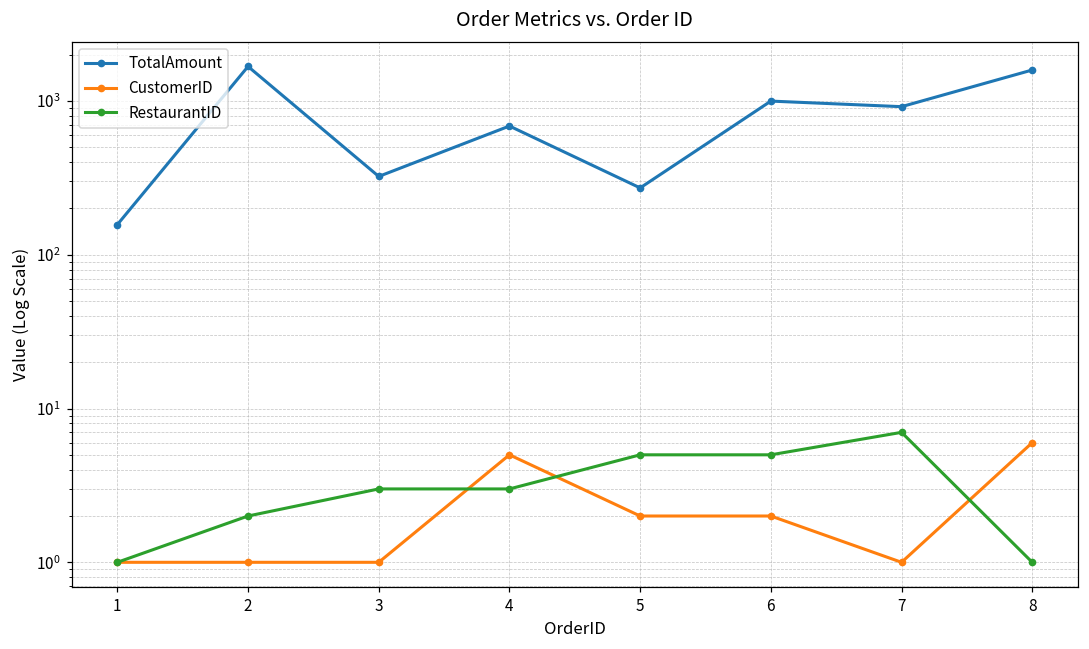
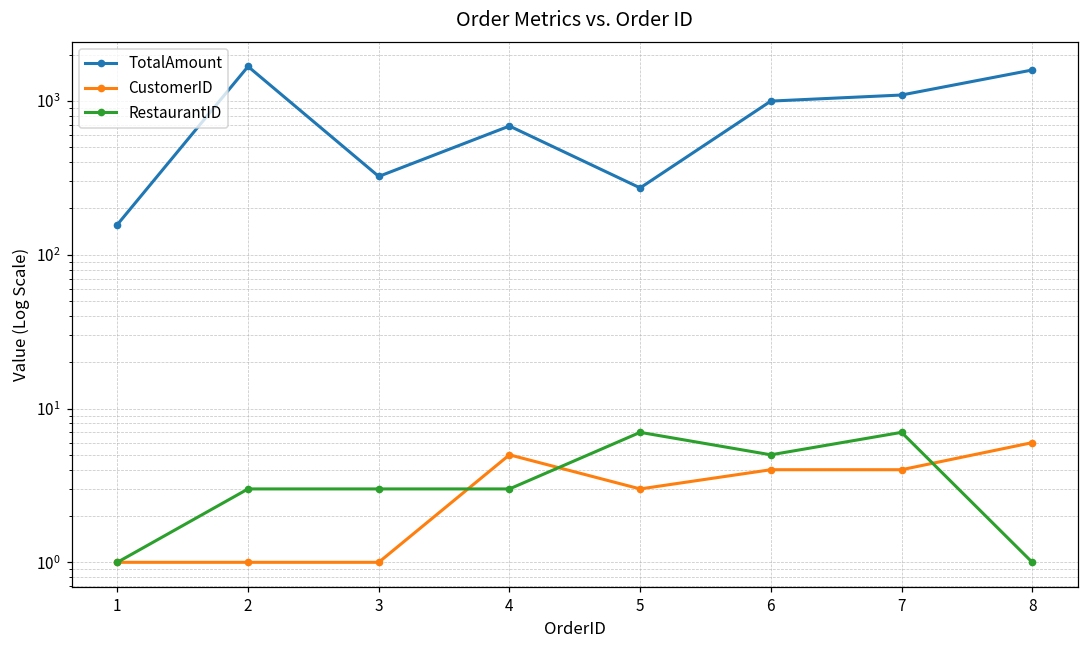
RestaurantID, 2: 2 -> 3
CustomerID, 5: 2 -> 3
RestaurantID, 5: 5 -> 7
CustomerID, 6: 2 -> 4
TotalAmount, 7: 900 -> 1100
CustomerID, 7: 1 -> 4
